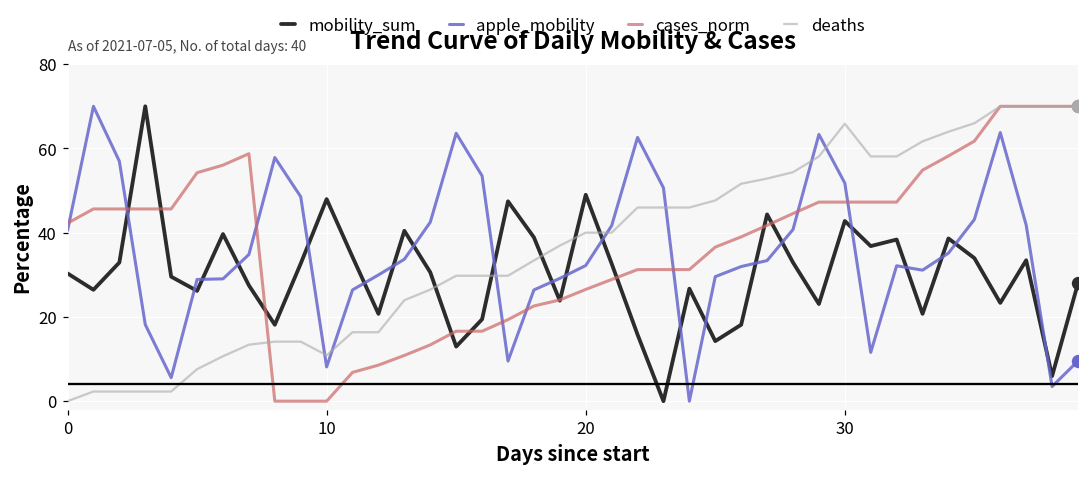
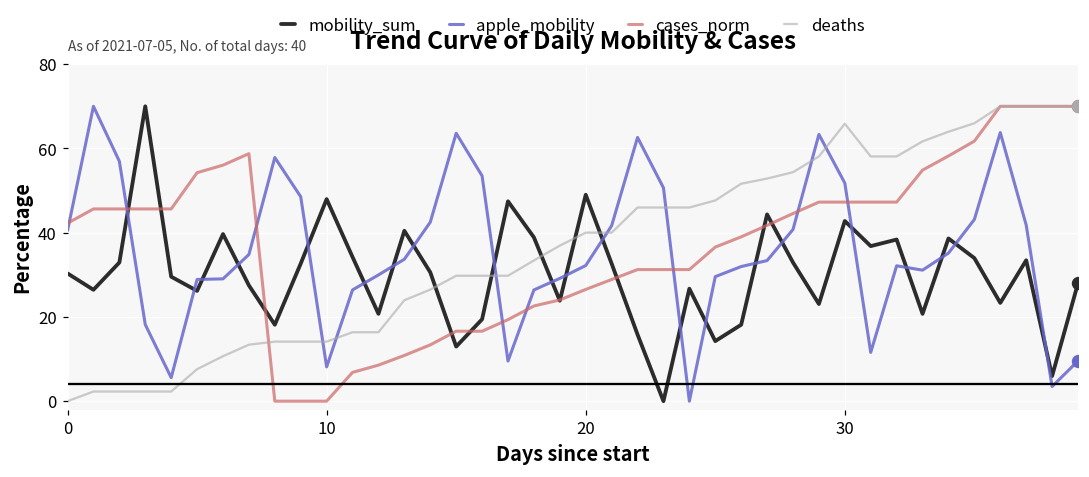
deaths, 10: 11 -> 14
